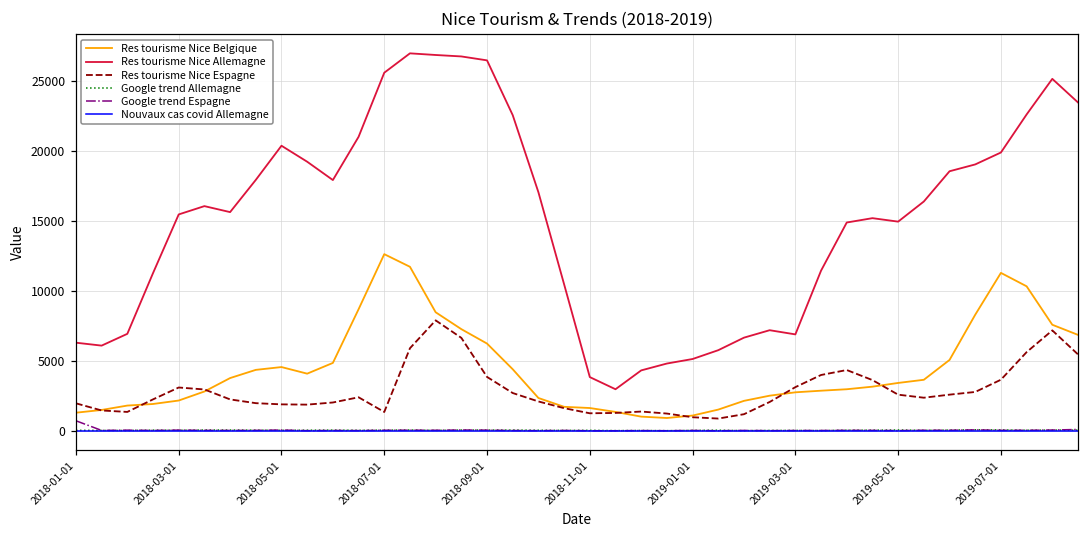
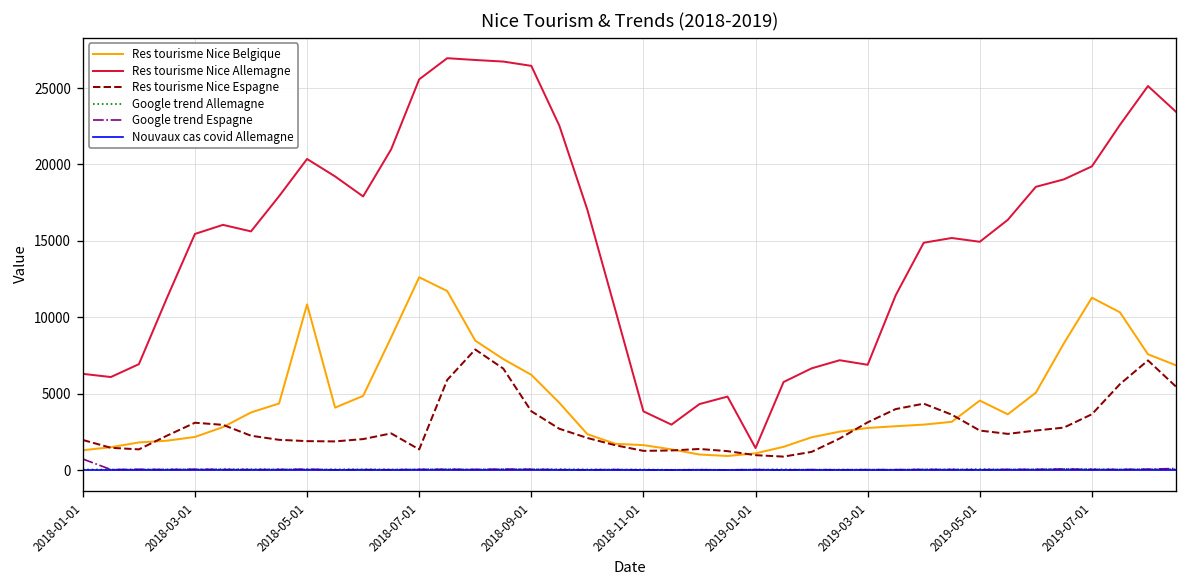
Res tourisme Nice Belgique, 2018-05-01: 4600 -> 10800
Res tourisme Nice Allemagne, 2019-01-01: 5100 -> 1400
Res tourisme Nice Belgique, 2019-05-01: 3400 -> 4500
